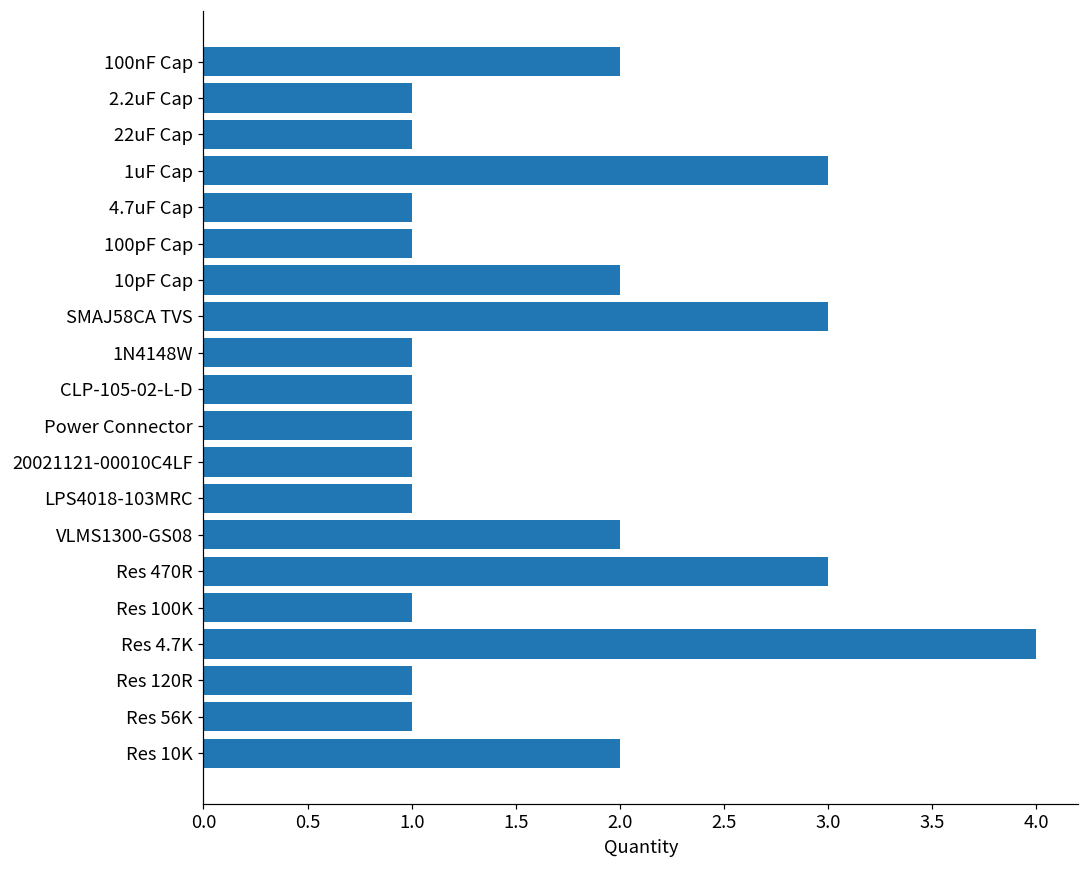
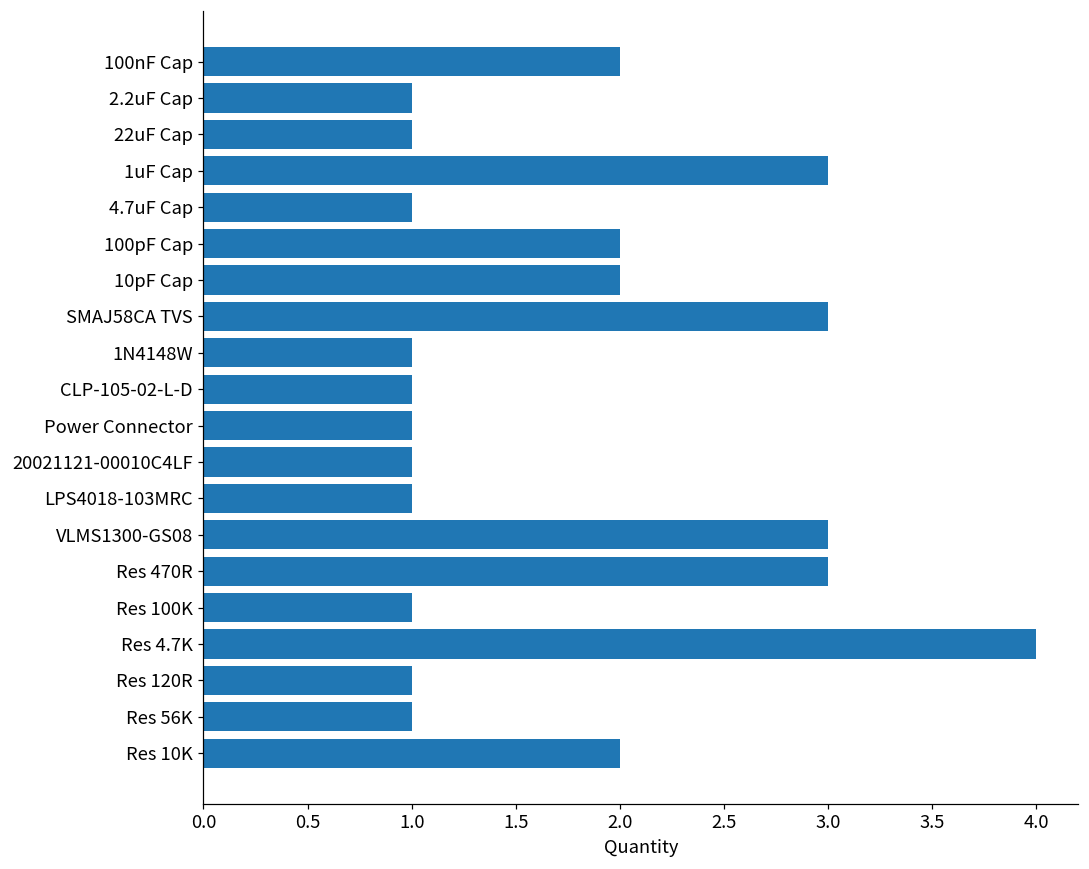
100pF Cap: 1 -> 2
VLMS1300-GS08: 2 -> 3
